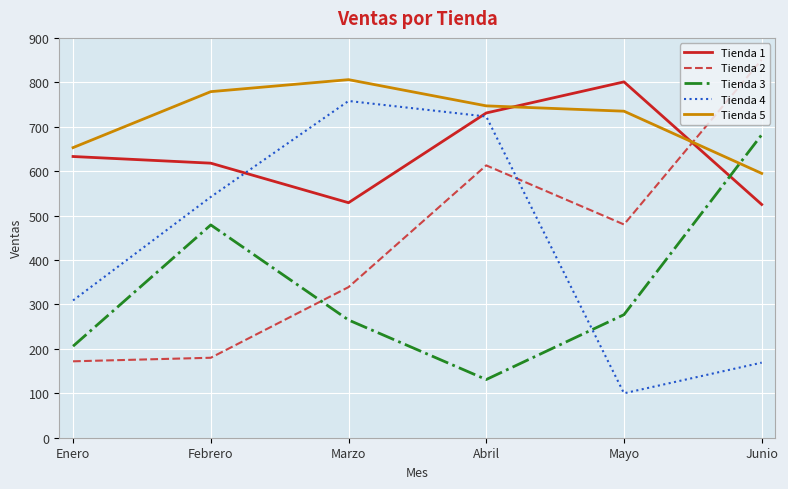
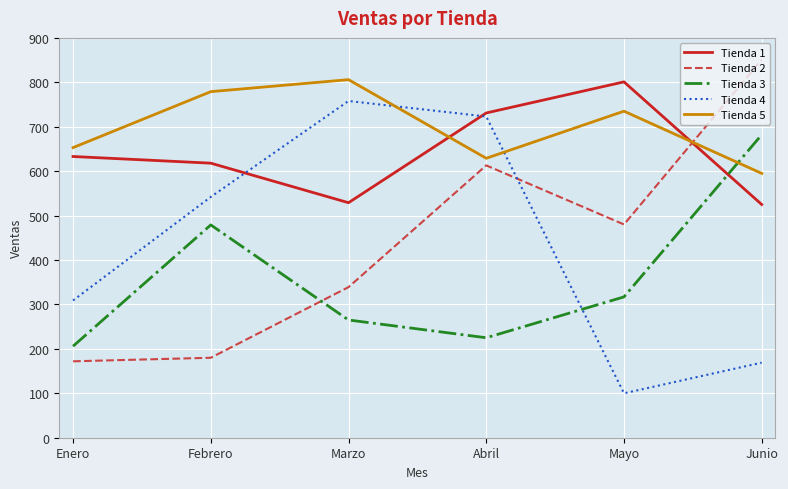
Tienda 3, Abril: 130 -> 230
Tienda 5, Abril: 750 -> 630
Tienda 3, Mayo: 280 -> 320
